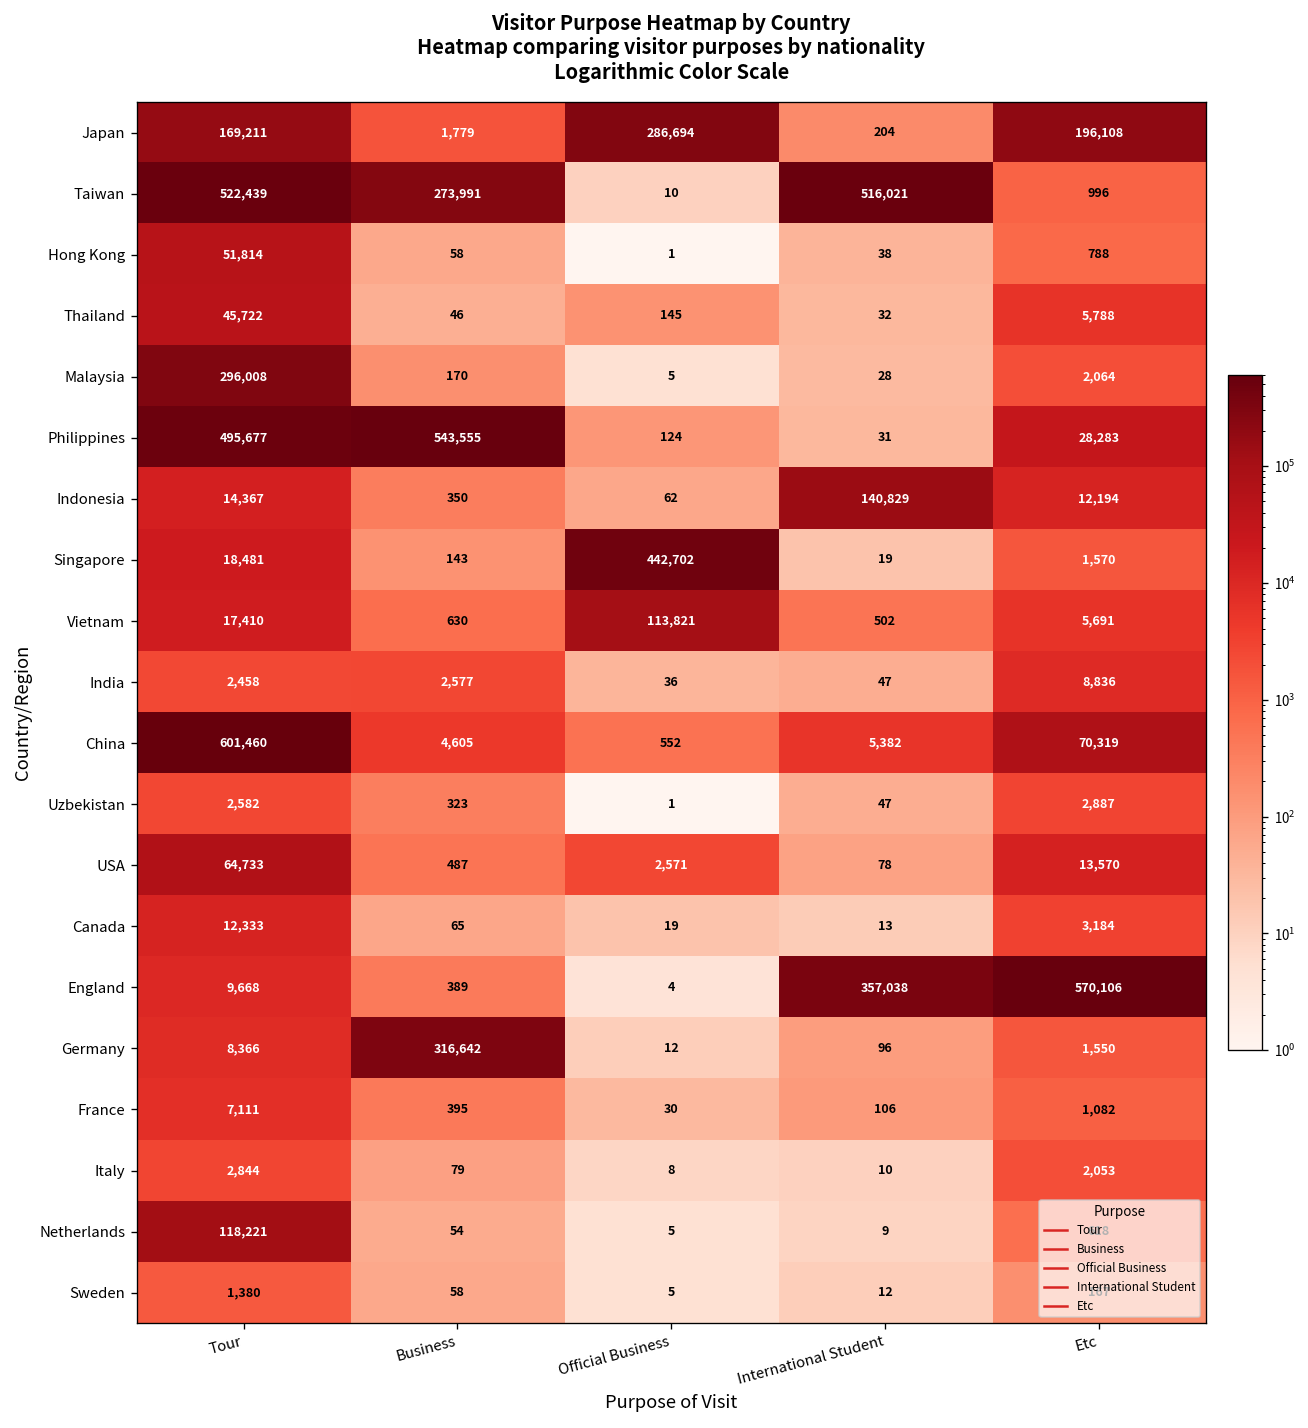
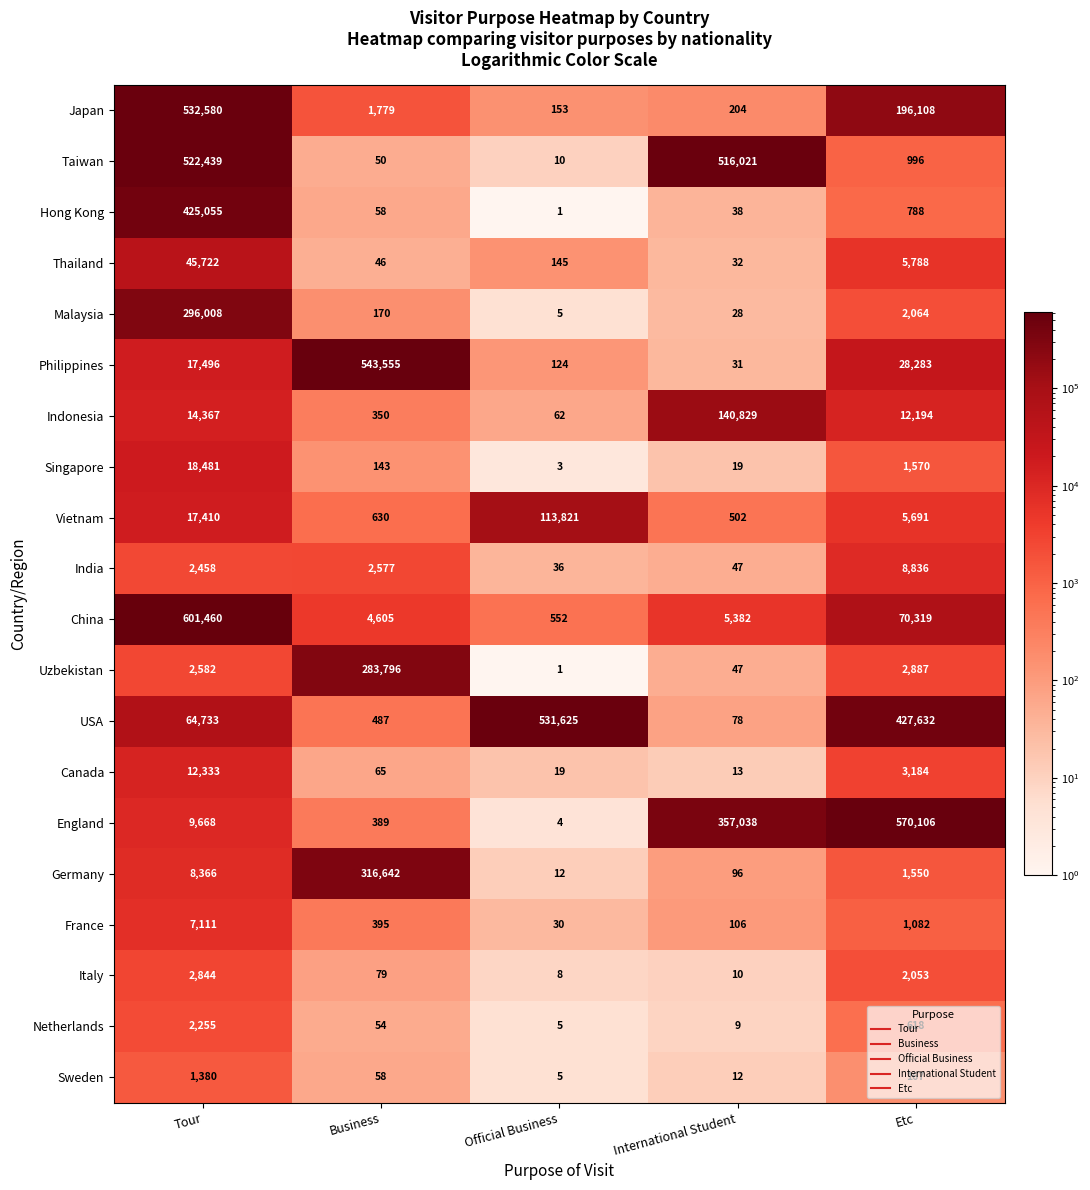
Japan, Tour: 169,211 -> 532,580
Japan, Official Business: 286,694 -> 153
Taiwan, Business: 273,991 -> 50
Hong Kong, Tour: 51,814 -> 425,055
Philippines, Tour: 495,677 -> 17,496
Singapore, Official Business: 442,702 -> 3
Uzbekistan, Business: 323 -> 283,796
USA, Official Business: 2,571 -> 531,625
USA, Etc: 13,570 -> 427,632
Netherlands, Tour: 118,221 -> 2,255
